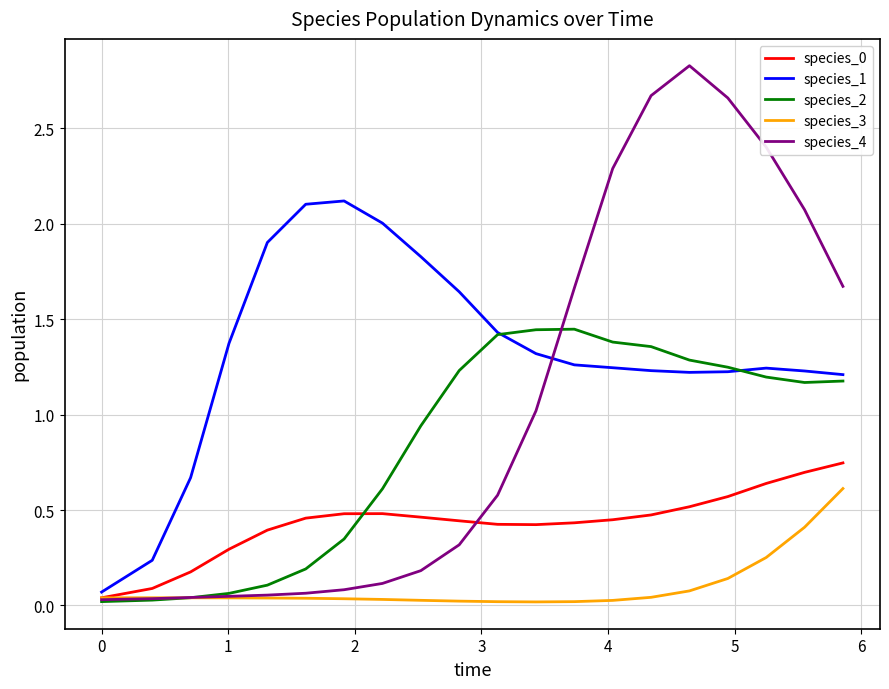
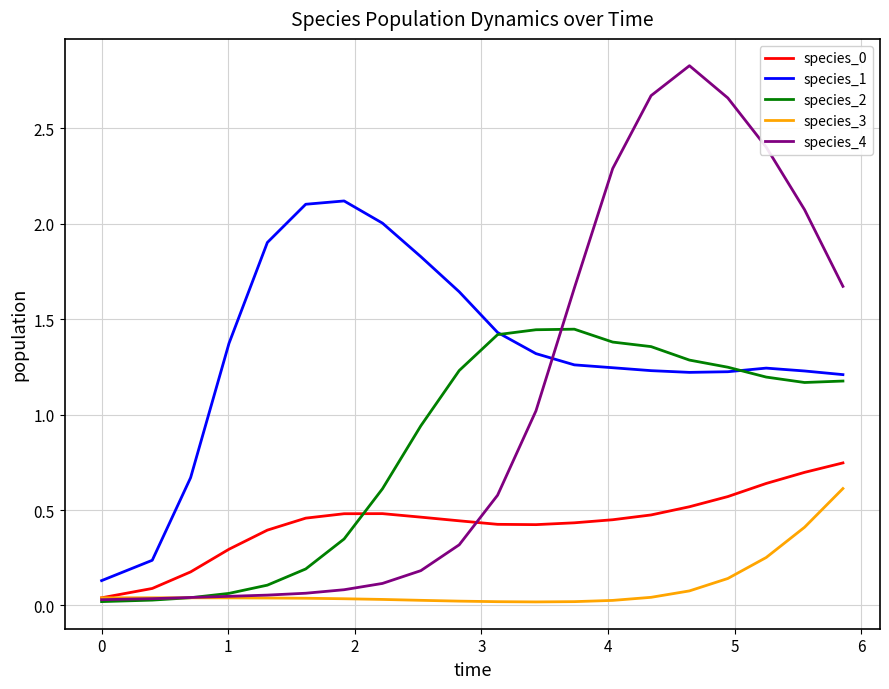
species_1, 0: 0.07 -> 0.13
